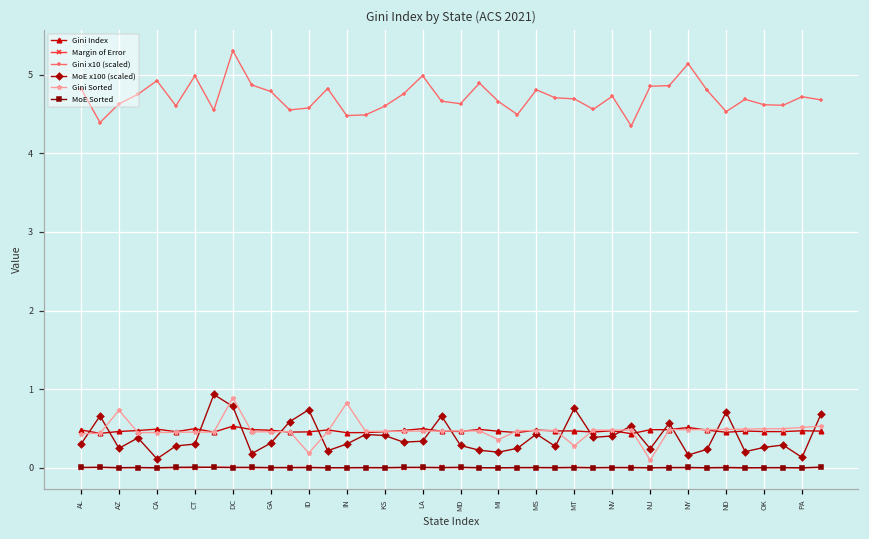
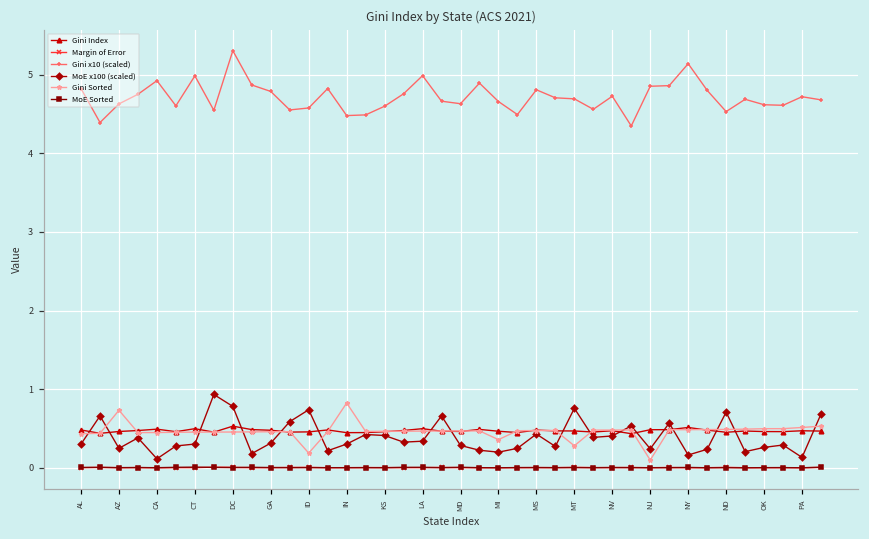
Gini Sorted, DC: 0.9 -> 0.5
